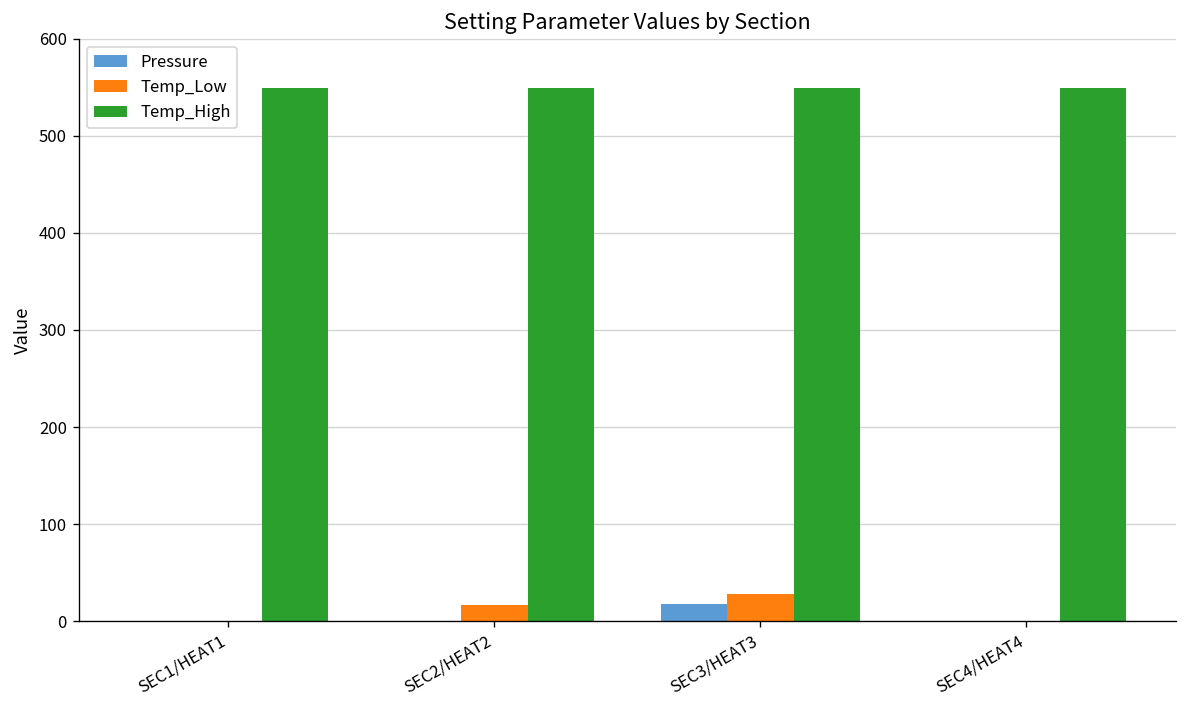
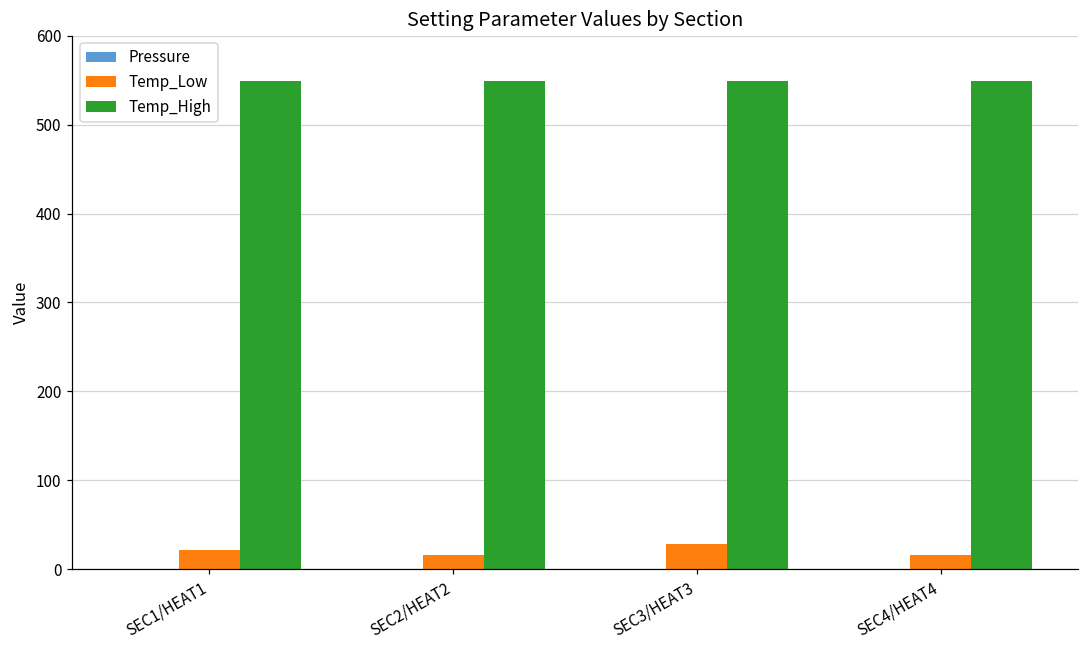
Temp_Low, SEC1/HEAT1: 0 -> 20
Pressure, SEC3/HEAT3: 20 -> 0
Temp_Low, SEC4/HEAT4: 0 -> 20
